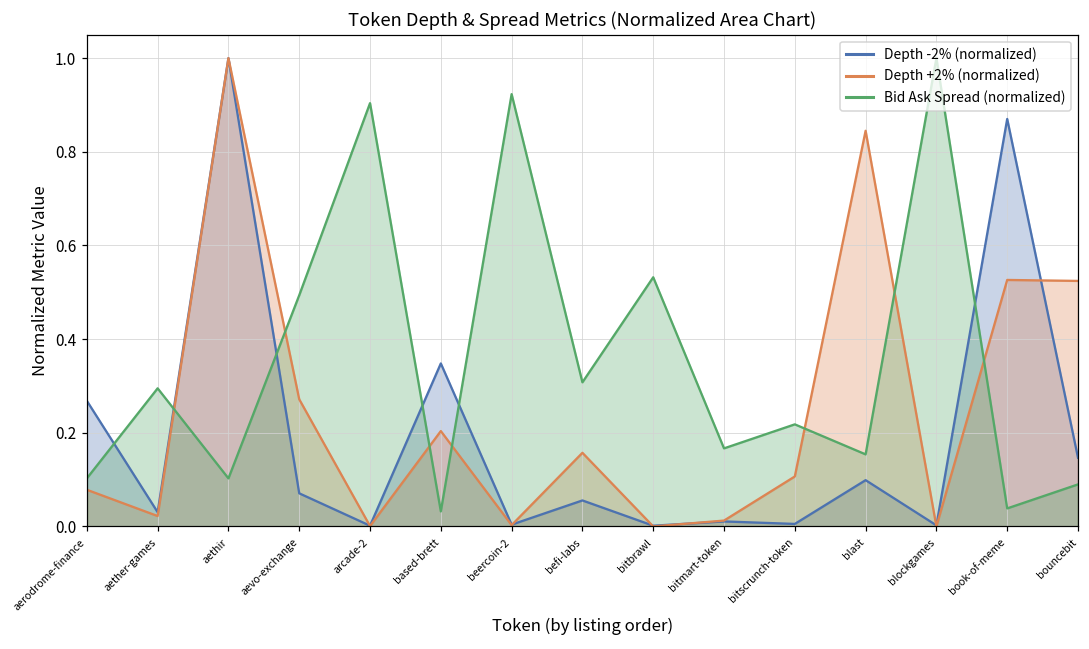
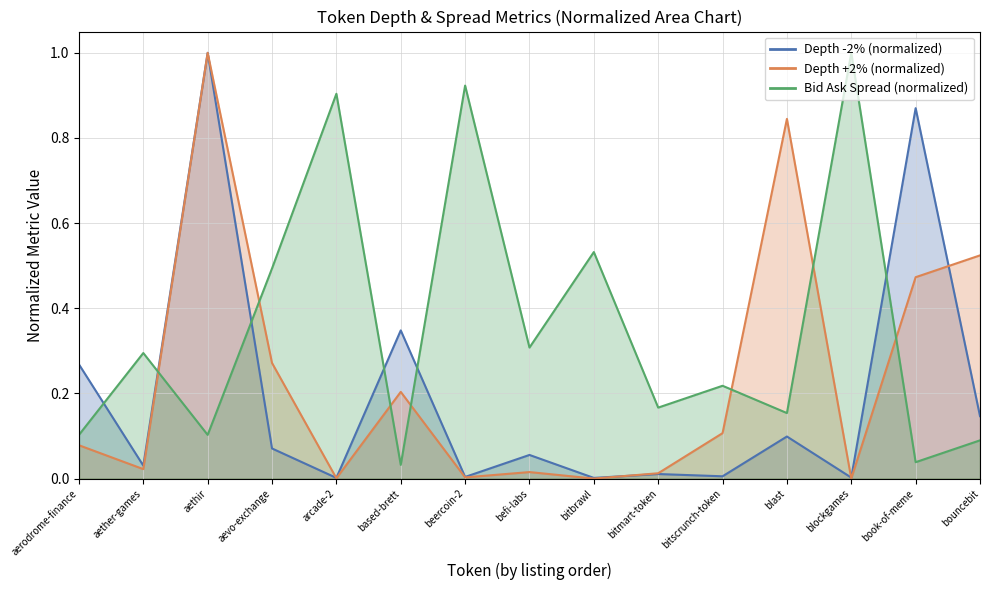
Depth +2% (normalized), befi-labs: 0.16 -> 0.02
Depth +2% (normalized), book-of-meme: 0.53 -> 0.47
